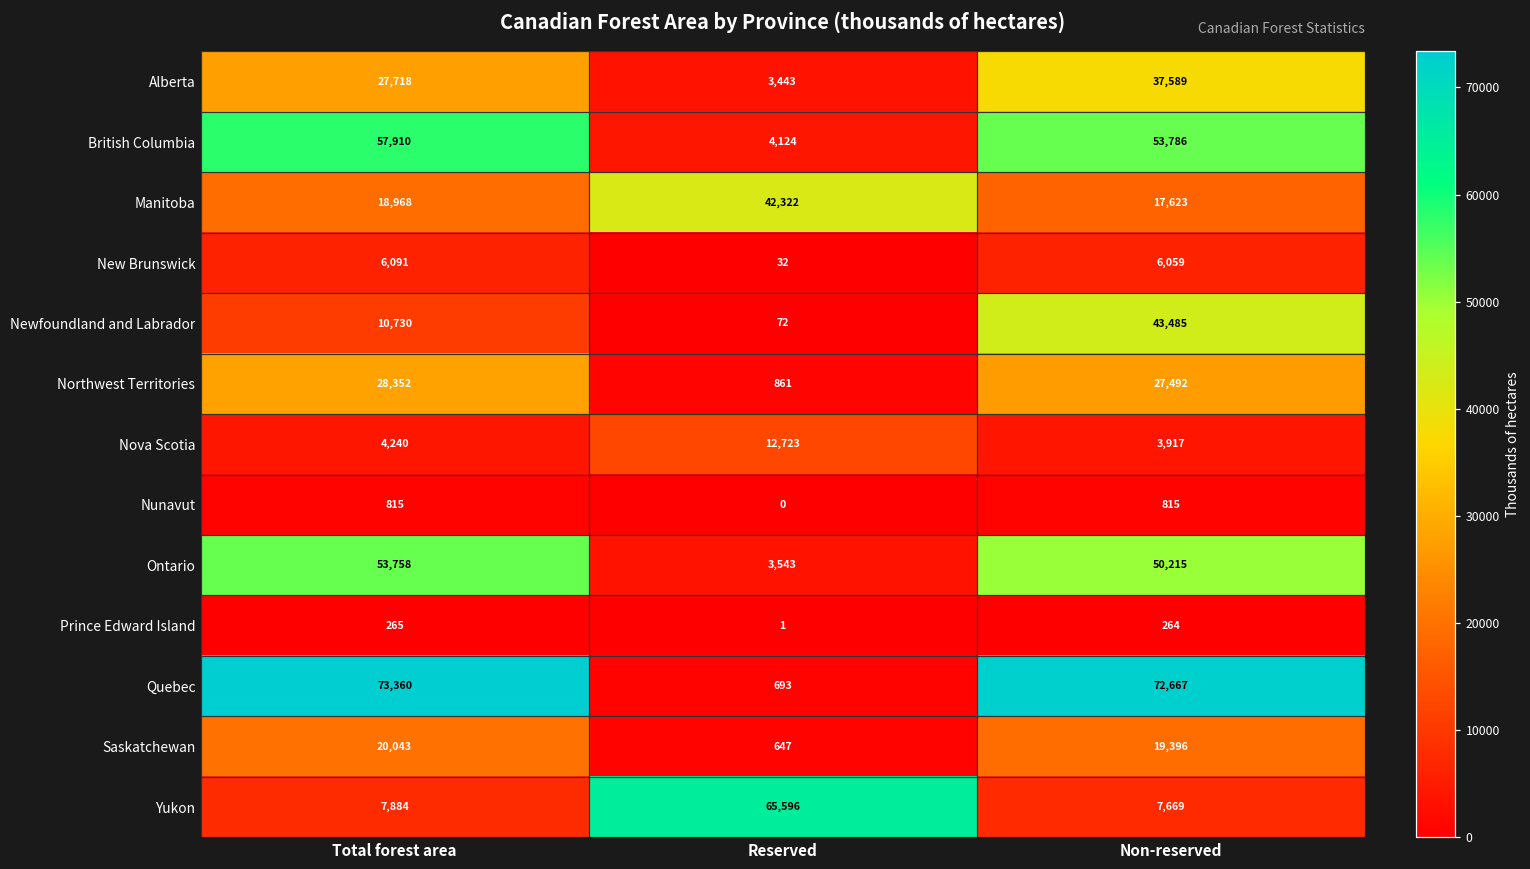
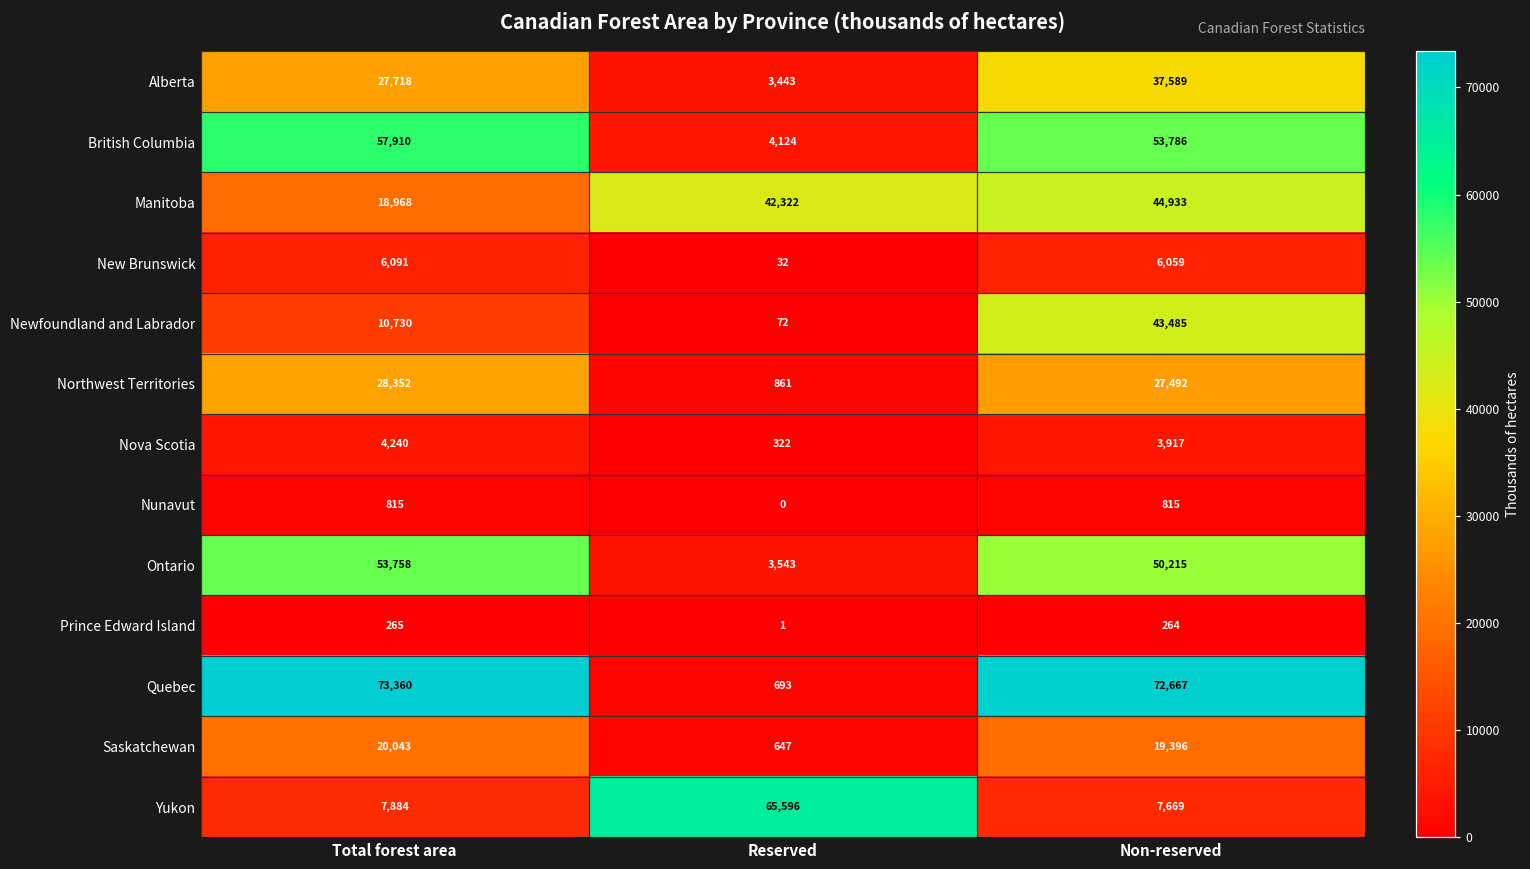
Manitoba, Non-reserved: 17,623 -> 44,933
Nova Scotia, Reserved: 12,723 -> 322
